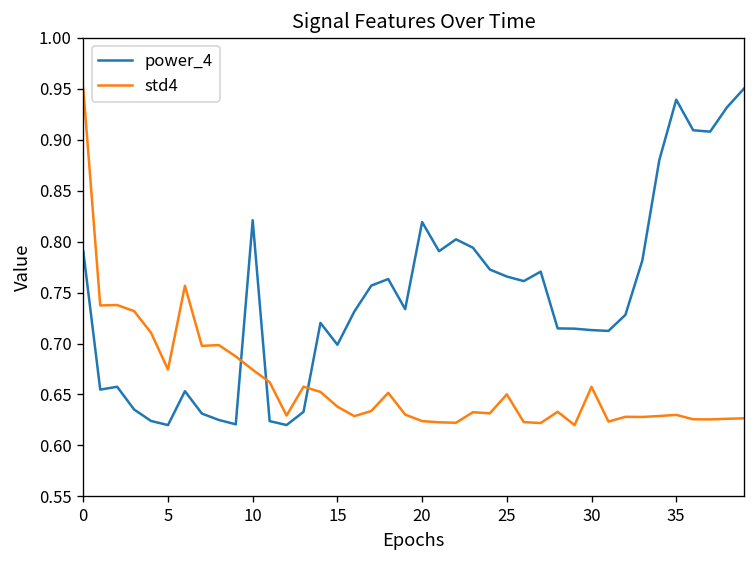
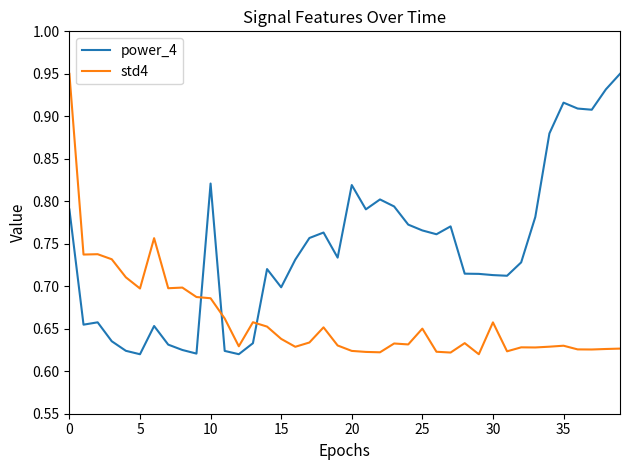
std4, 5: 0.67 -> 0.70
std4, 10: 0.67 -> 0.69
power_4, 35: 0.94 -> 0.92
